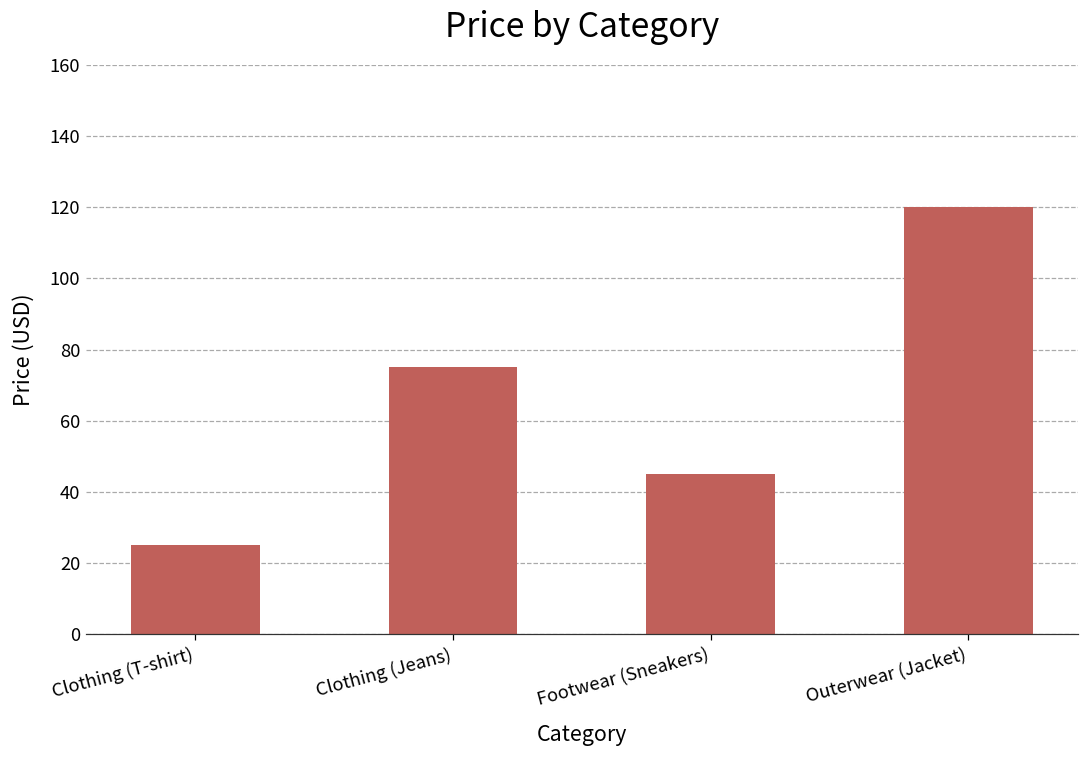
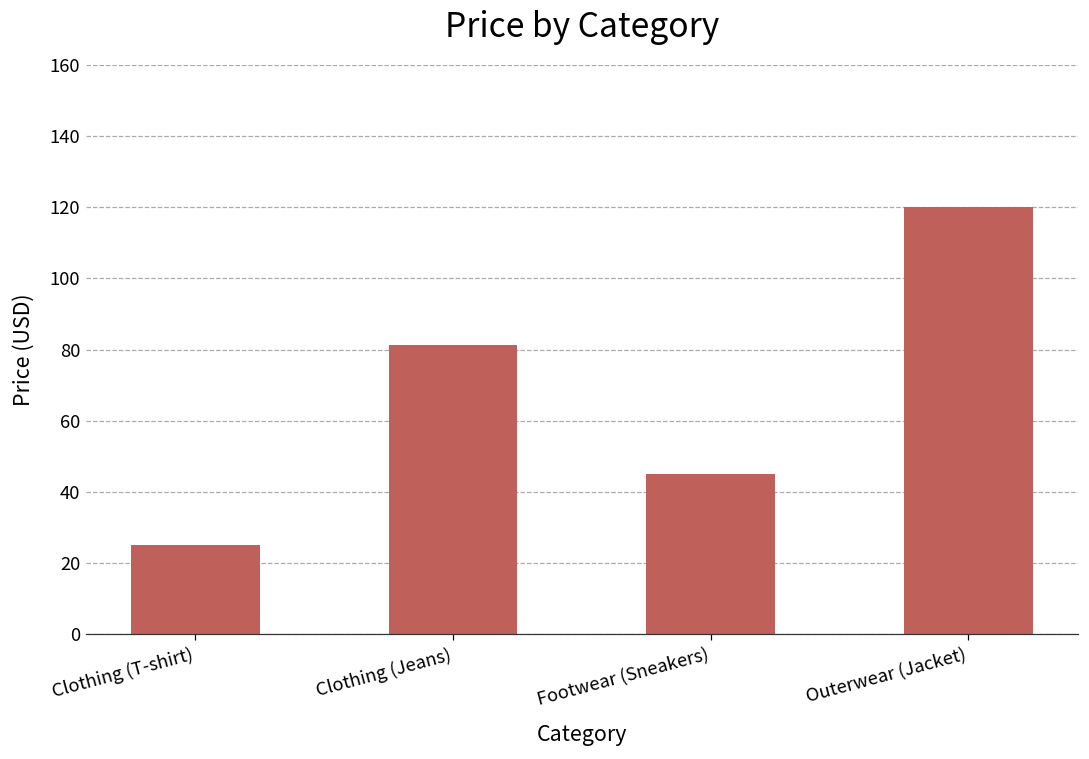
Clothing (Jeans): 75 -> 81
